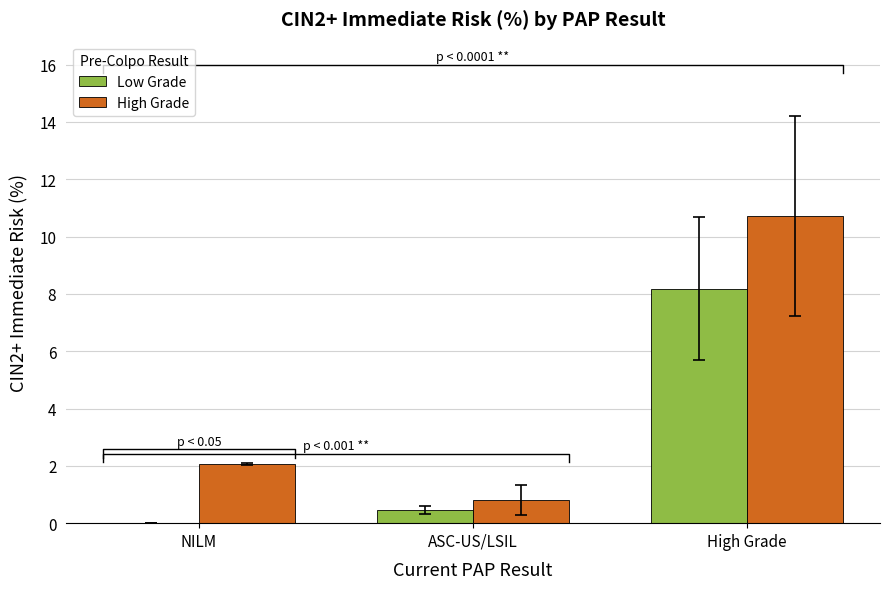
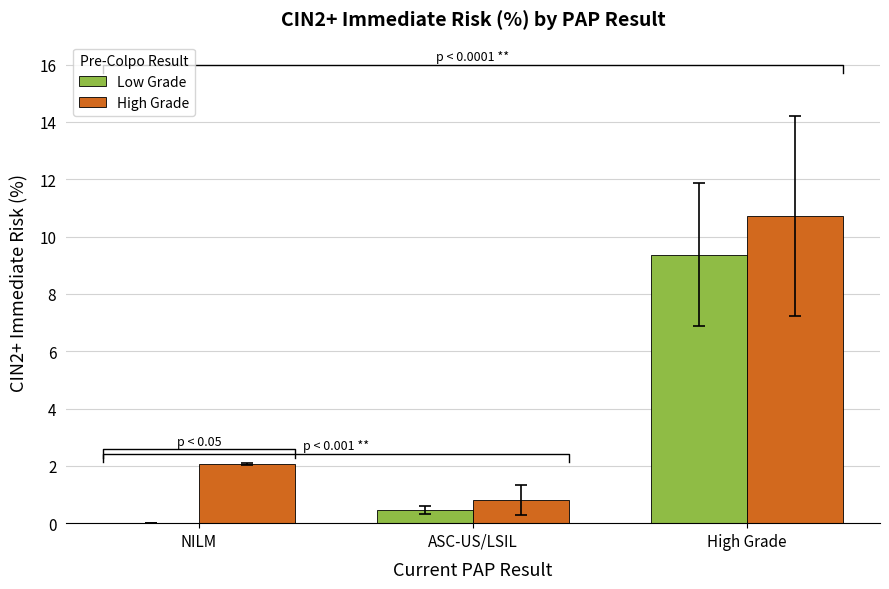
Low Grade, High Grade: 8.2 -> 9.4
